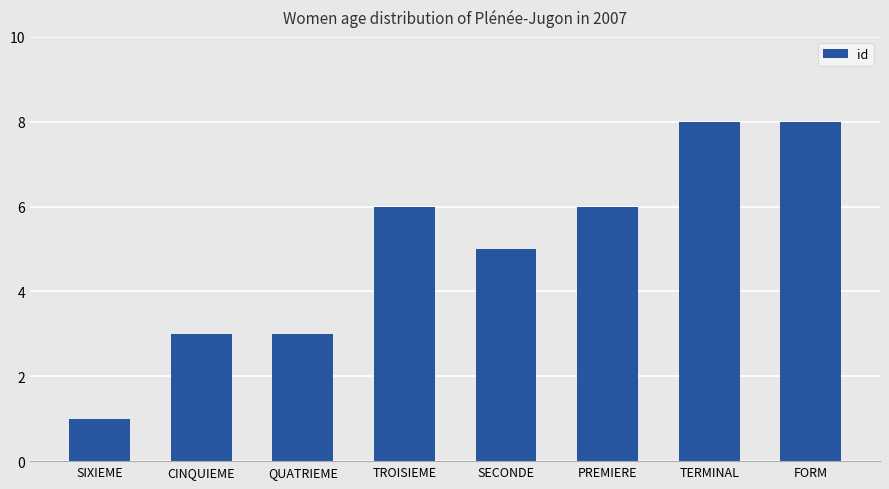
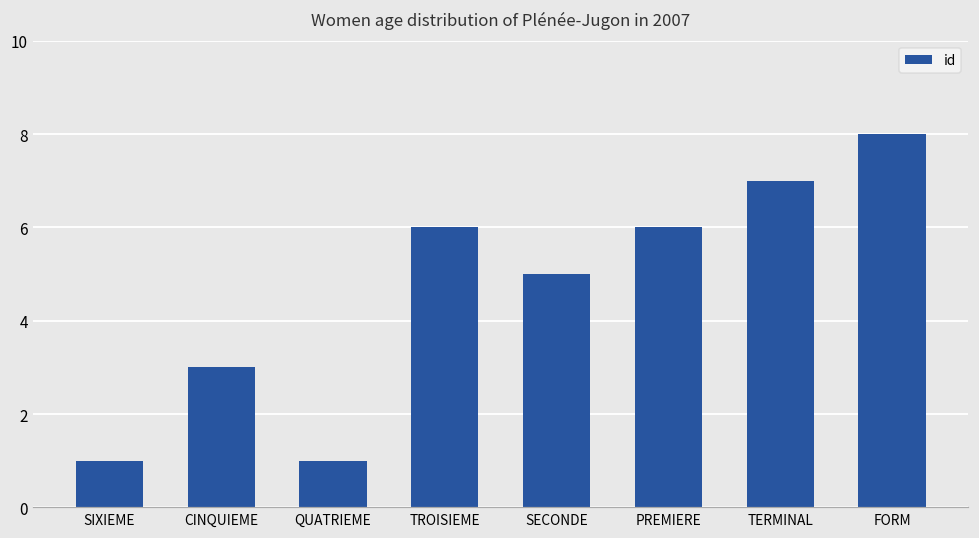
QUATRIEME: 3 -> 1
TERMINAL: 8 -> 7
